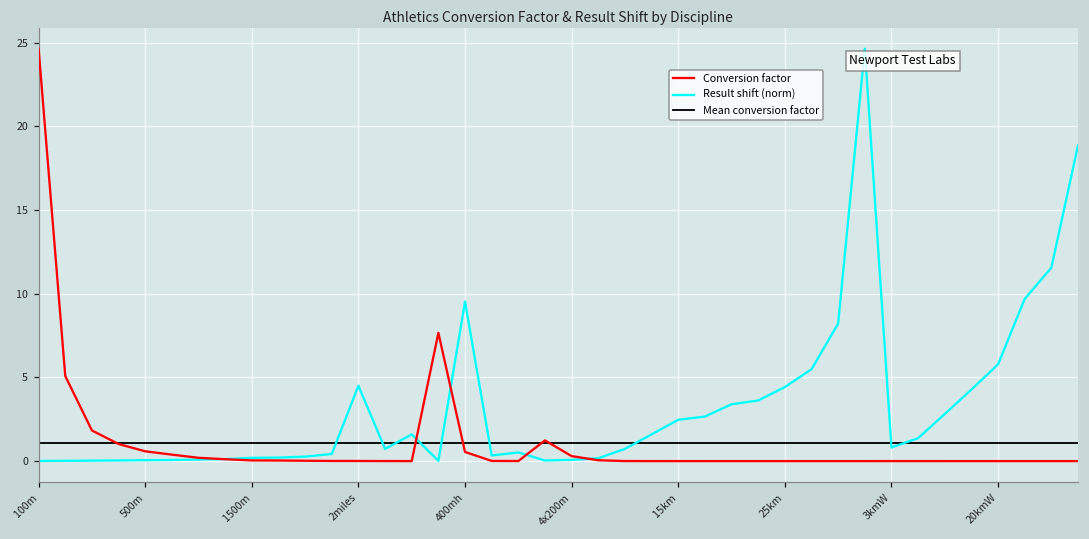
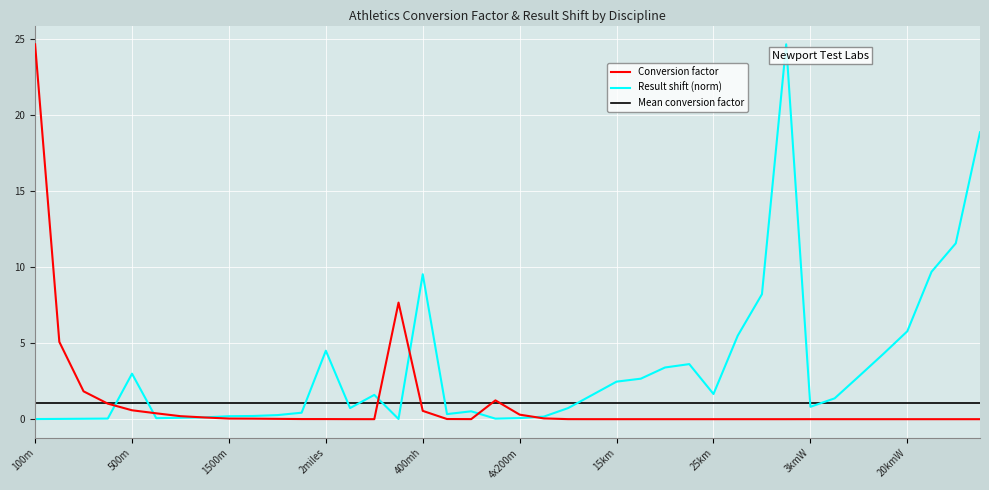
Result shift (norm), 500m: 0.1 -> 3.0
Result shift (norm), 25km: 4.4 -> 1.7
